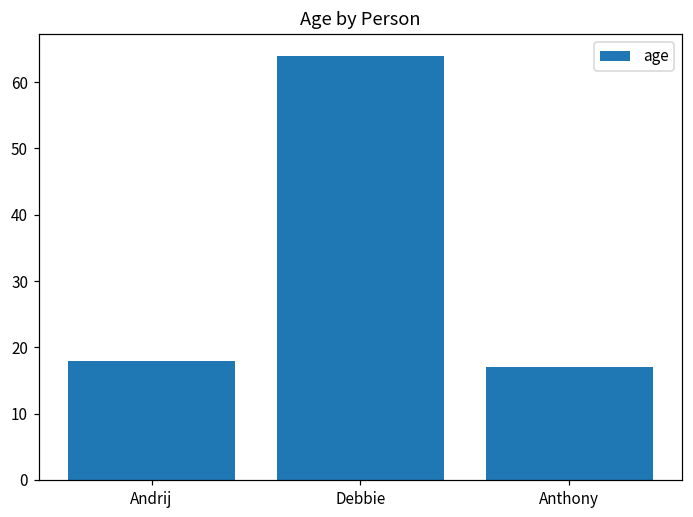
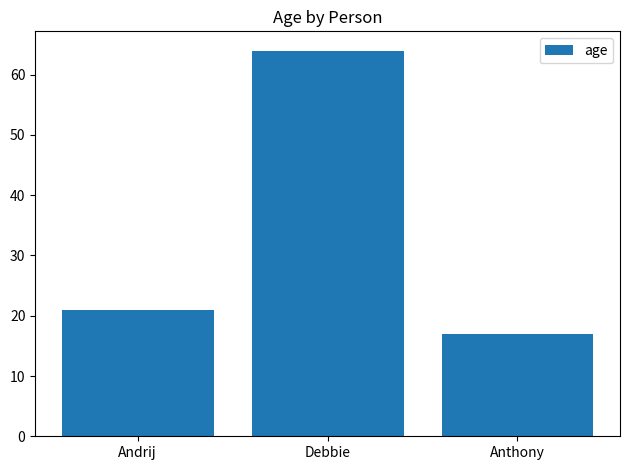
Andrij: 18 -> 21
